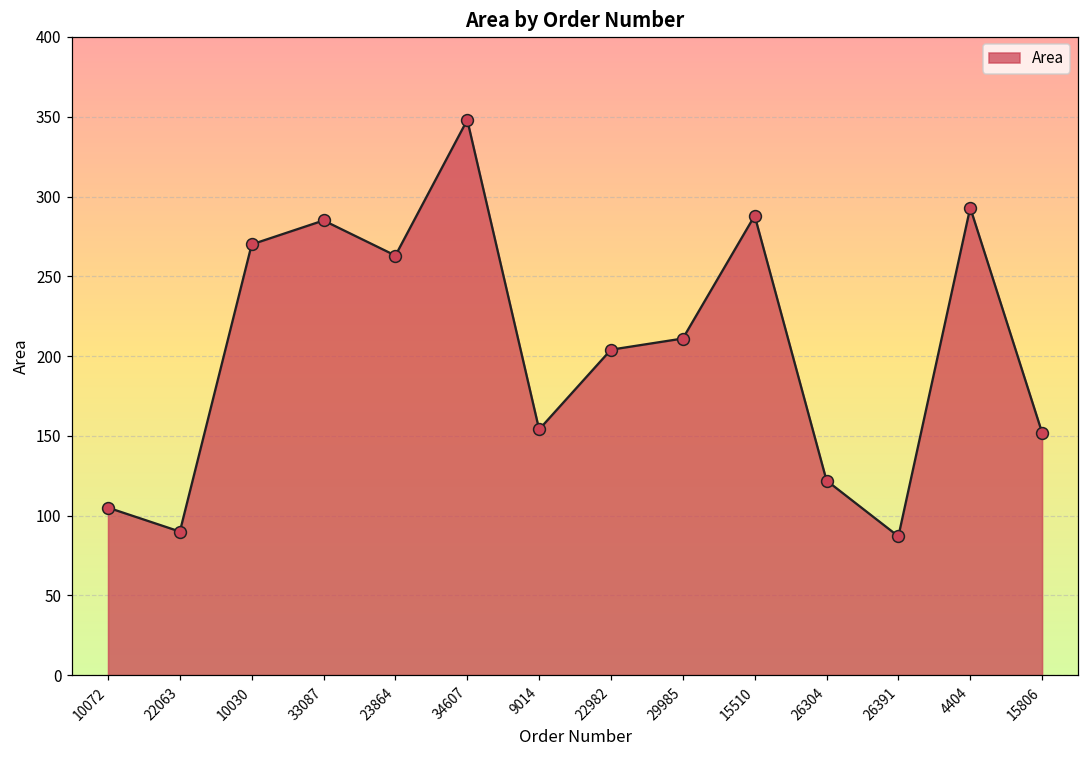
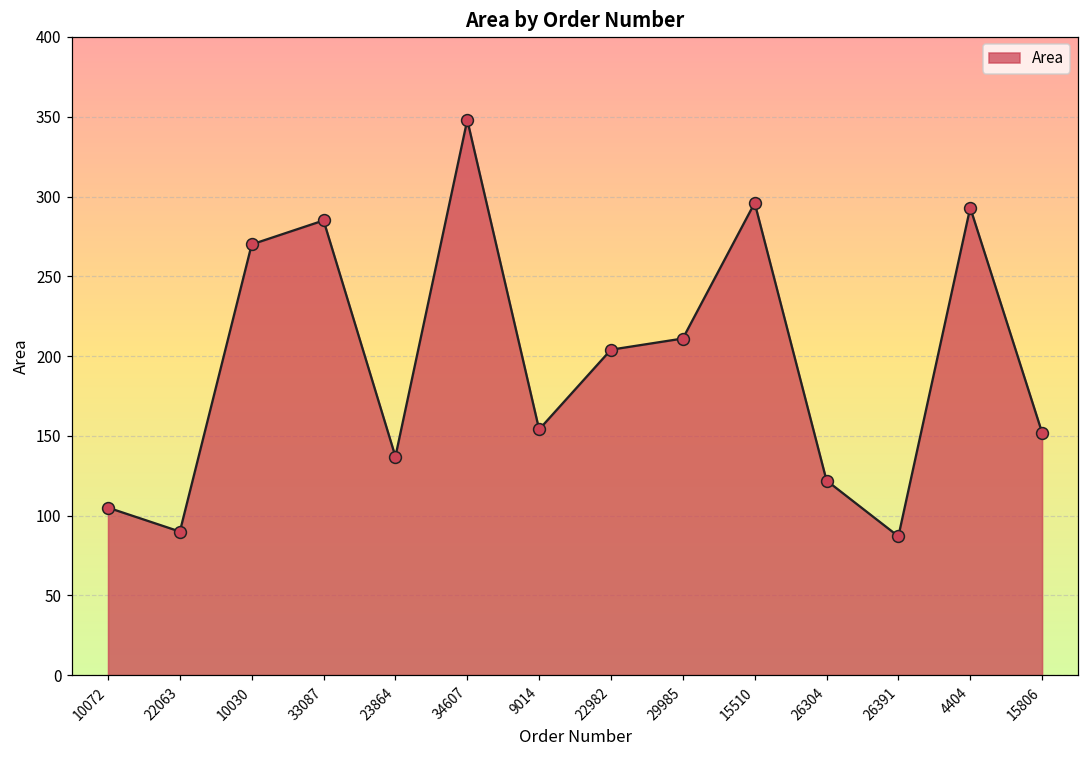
23864: 263 -> 137
15510: 288 -> 296
